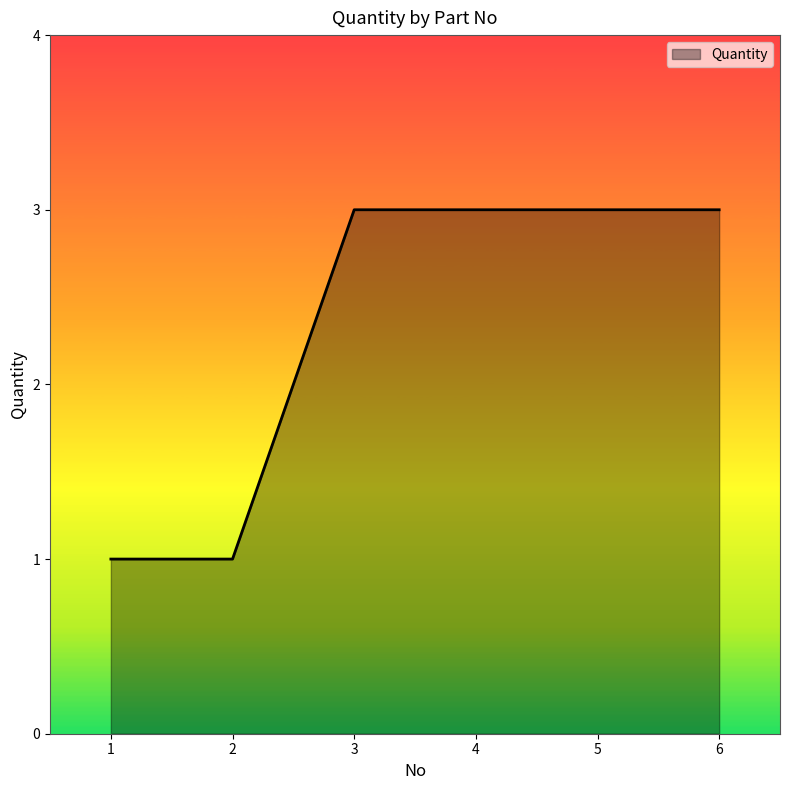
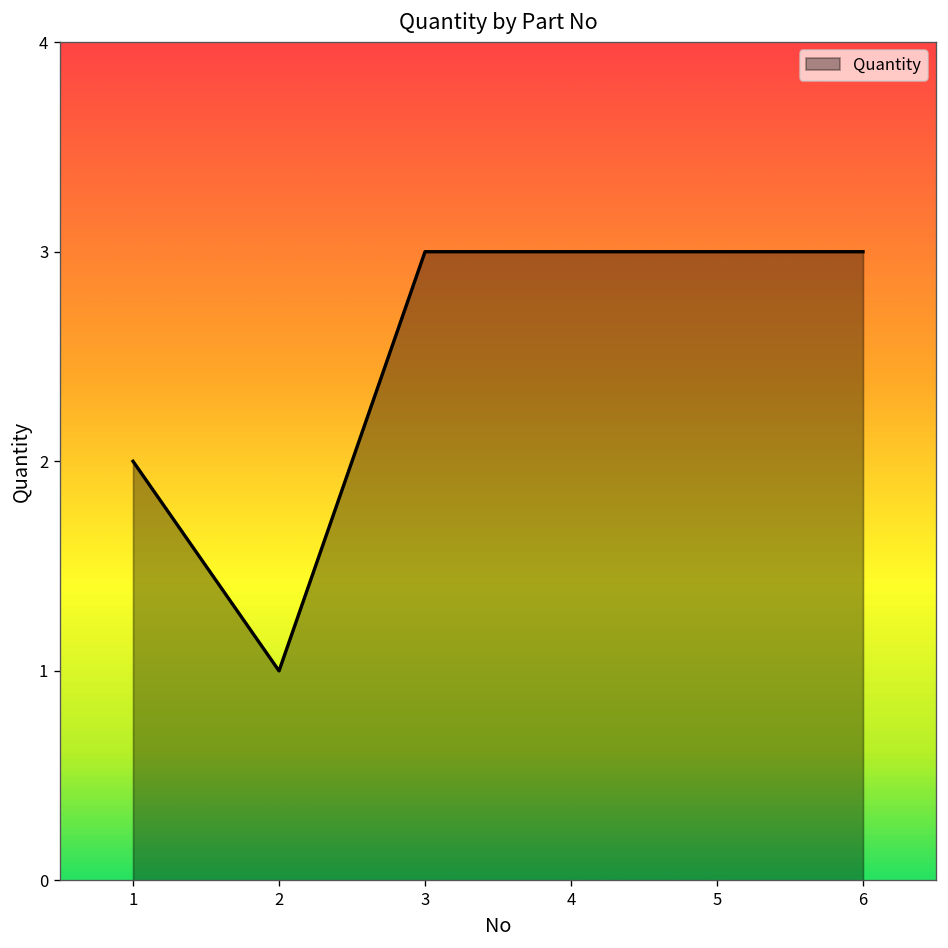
1: 1 -> 2
